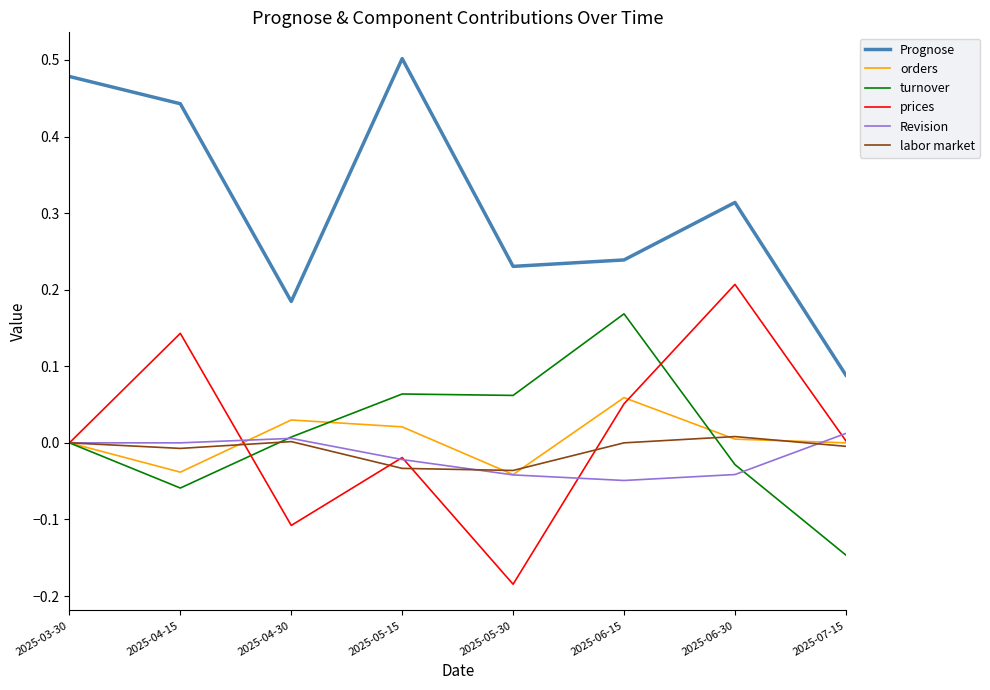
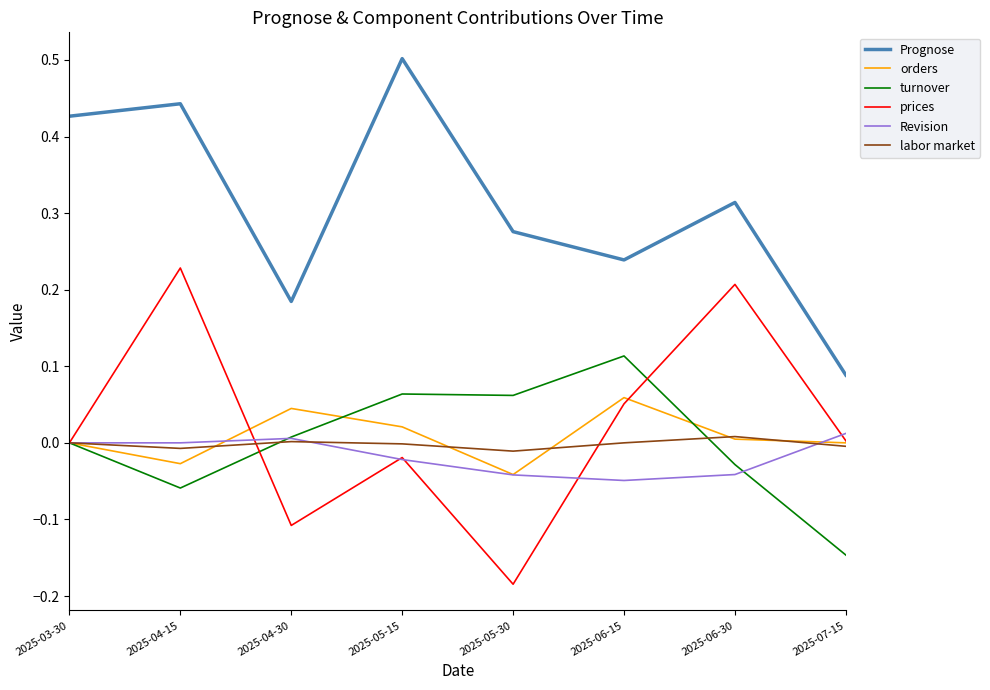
Prognose, 2025-03-30: 0.48 -> 0.43
orders, 2025-04-15: -0.04 -> -0.03
prices, 2025-04-15: 0.14 -> 0.23
orders, 2025-04-30: 0.03 -> 0.04
labor market, 2025-05-15: -0.03 -> 0.00
Prognose, 2025-05-30: 0.23 -> 0.28
labor market, 2025-05-30: -0.04 -> -0.01
turnover, 2025-06-15: 0.17 -> 0.11
